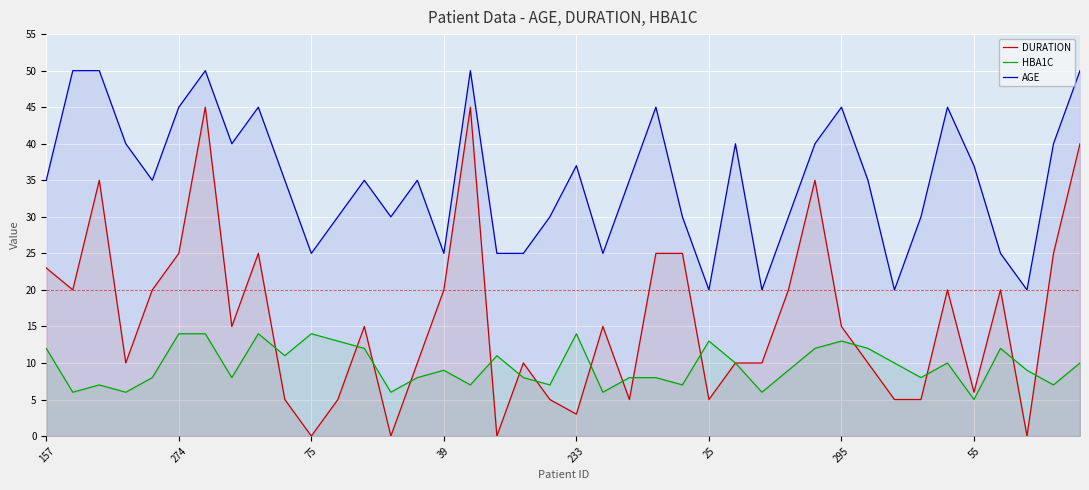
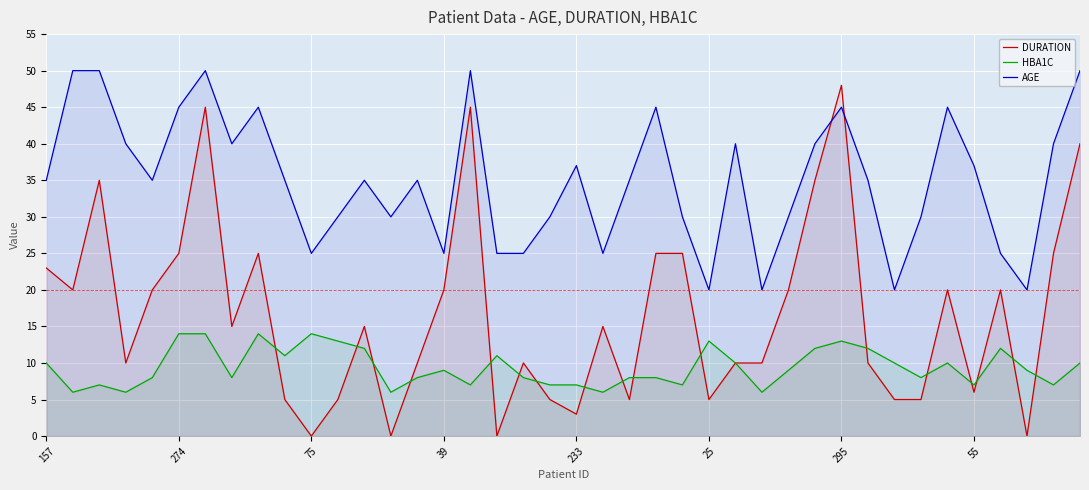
HBA1C, 157: 12 -> 10
HBA1C, 233: 14 -> 7
DURATION, 295: 15 -> 48
HBA1C, 55: 5 -> 7
